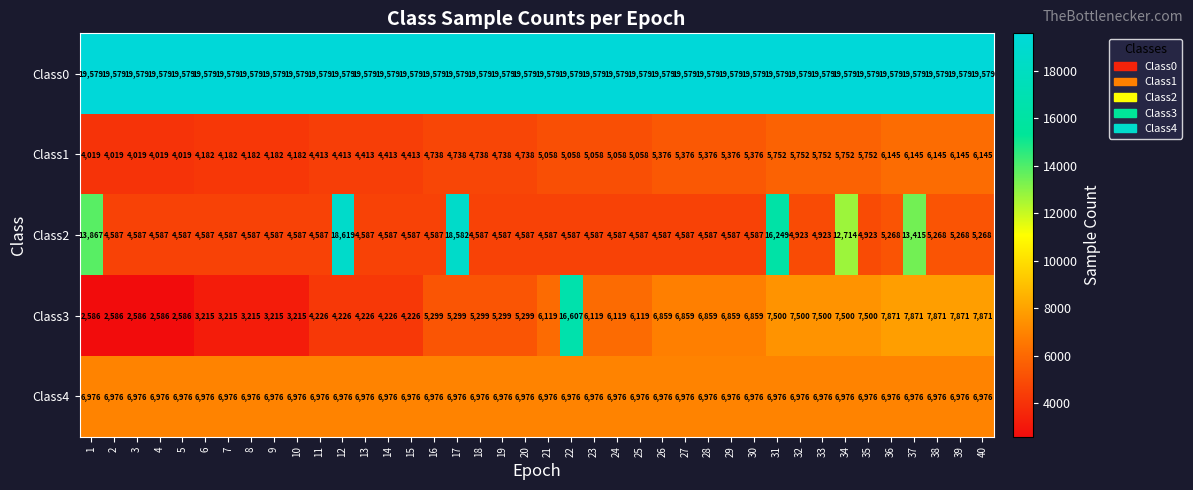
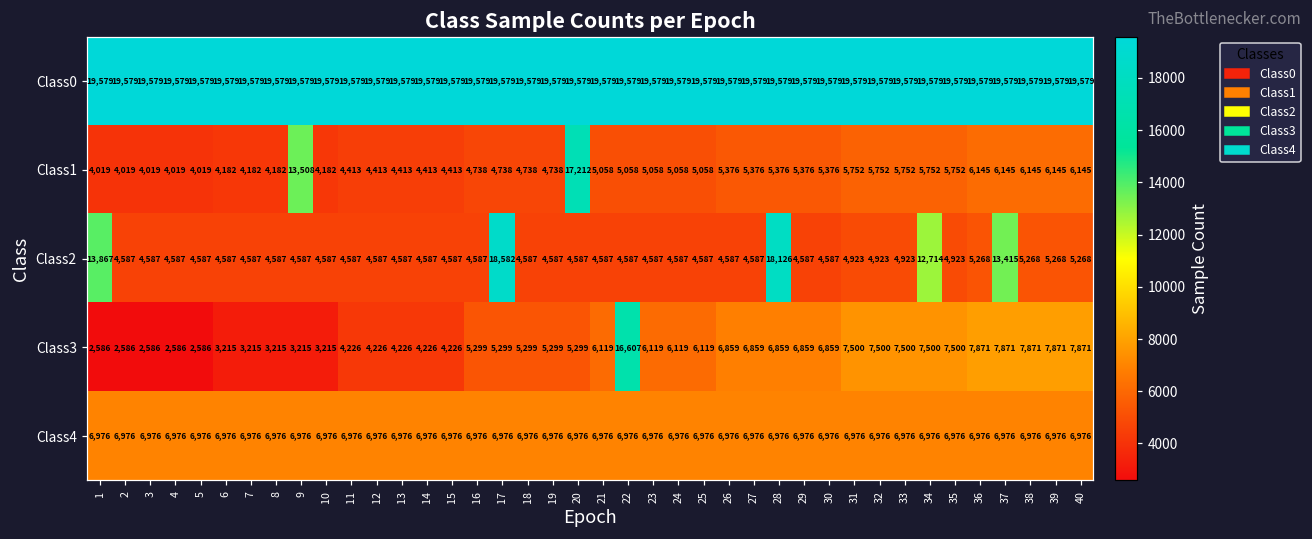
Class1, 9: 4,182 -> 13,508
Class1, 20: 4,738 -> 17,212
Class2, 12: 18,619 -> 4,587
Class2, 28: 4,587 -> 18,126
Class2, 31: 16,249 -> 4,923
